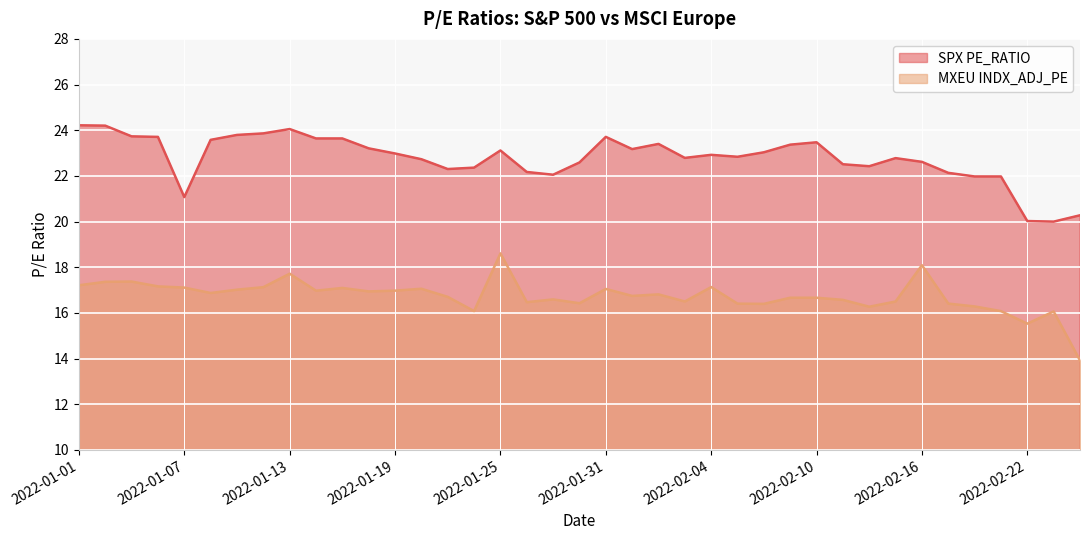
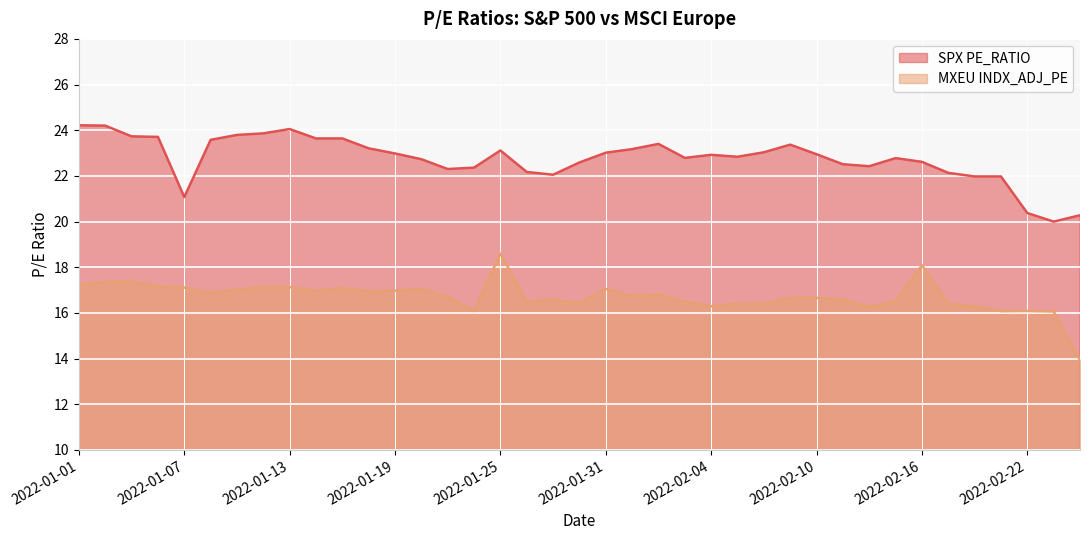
MXEU INDX_ADJ_PE, 2022-01-13: 17.7 -> 17.1
SPX PE_RATIO, 2022-01-31: 23.7 -> 23.0
MXEU INDX_ADJ_PE, 2022-02-04: 17.1 -> 16.3
SPX PE_RATIO, 2022-02-10: 23.5 -> 22.9
SPX PE_RATIO, 2022-02-22: 20.0 -> 20.4
MXEU INDX_ADJ_PE, 2022-02-22: 15.5 -> 16.1
